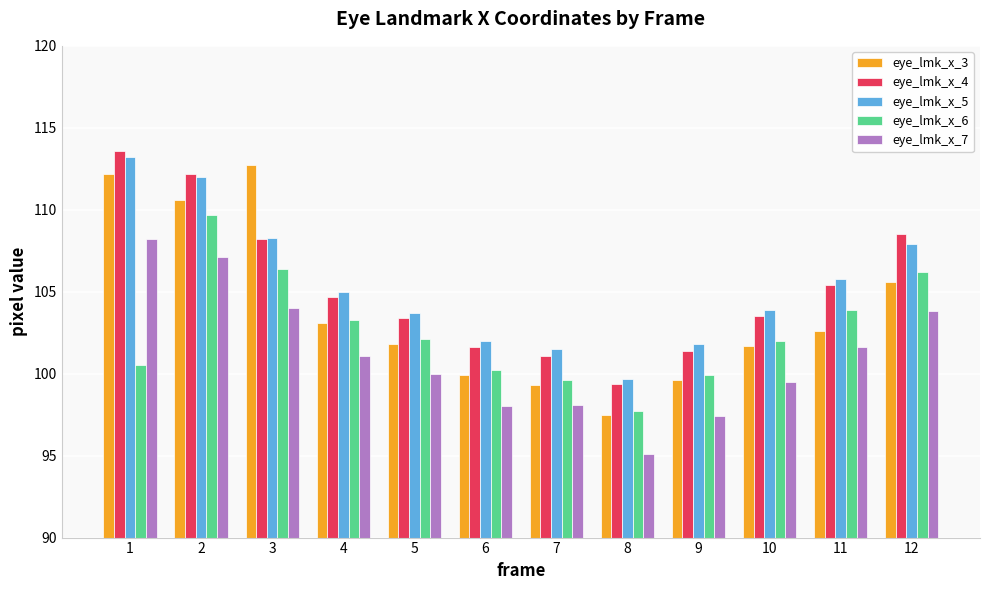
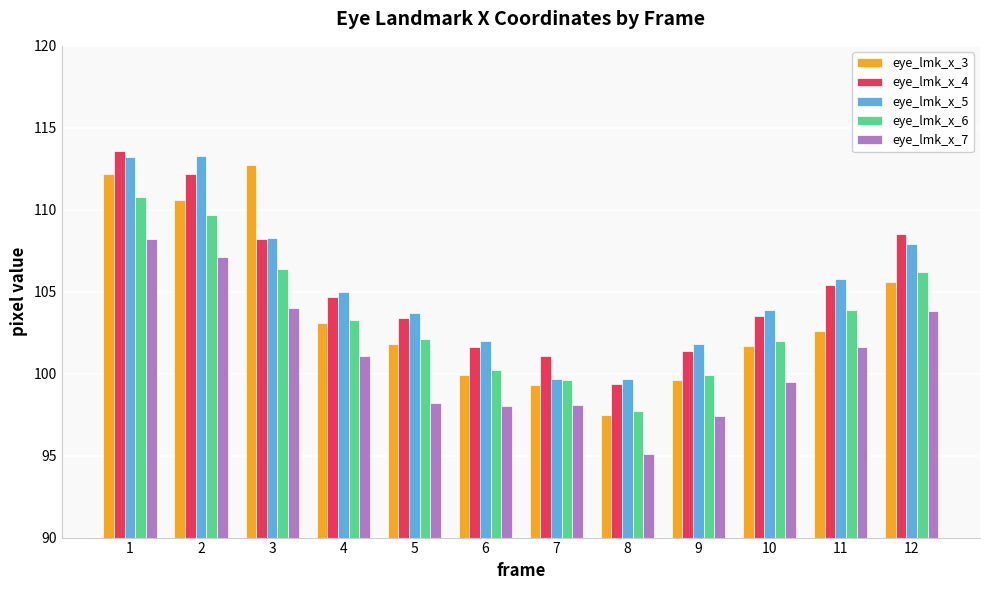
eye_lmk_x_6, 1: 100.5 -> 110.8
eye_lmk_x_5, 2: 112.0 -> 113.3
eye_lmk_x_7, 5: 100.0 -> 98.2
eye_lmk_x_5, 7: 101.5 -> 99.7
